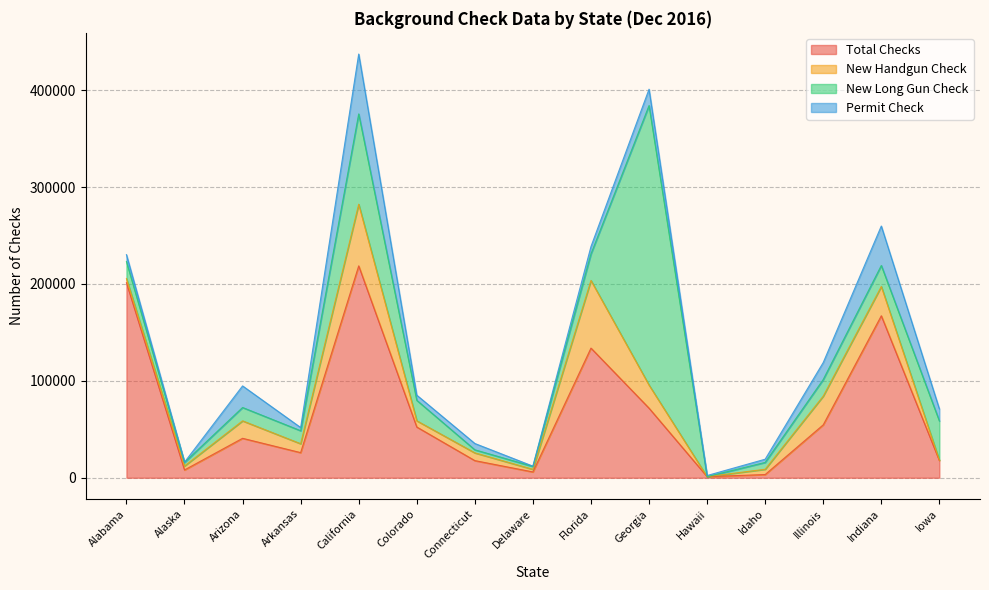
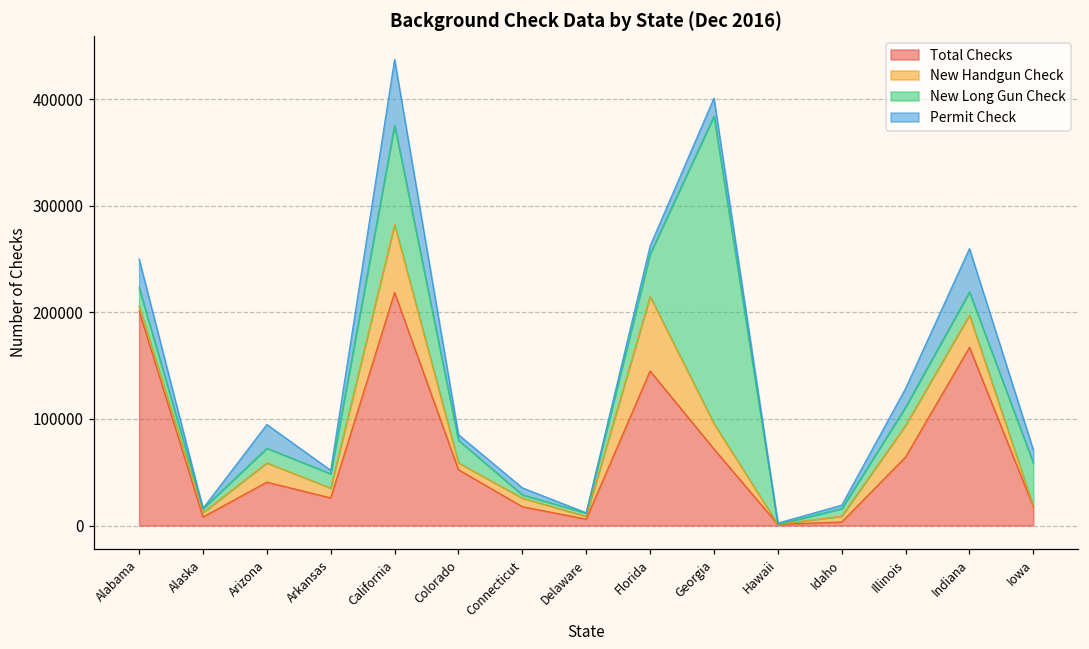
Permit Check, Alabama: 10000 -> 30000
Total Checks, Florida: 130000 -> 150000
New Long Gun Check, Florida: 30000 -> 40000
Total Checks, Illinois: 50000 -> 60000
